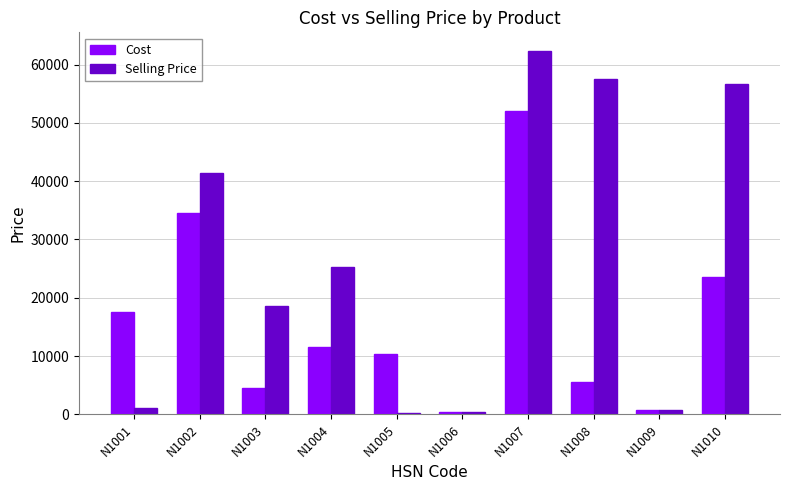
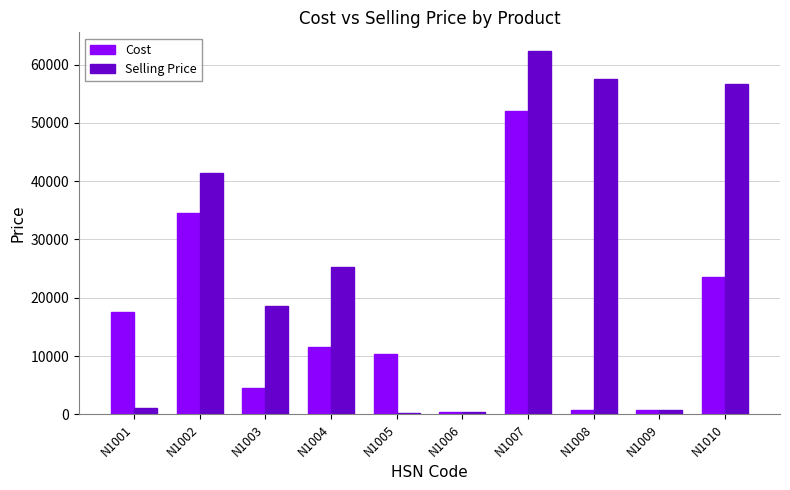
Cost, N1008: 6000 -> 1000
